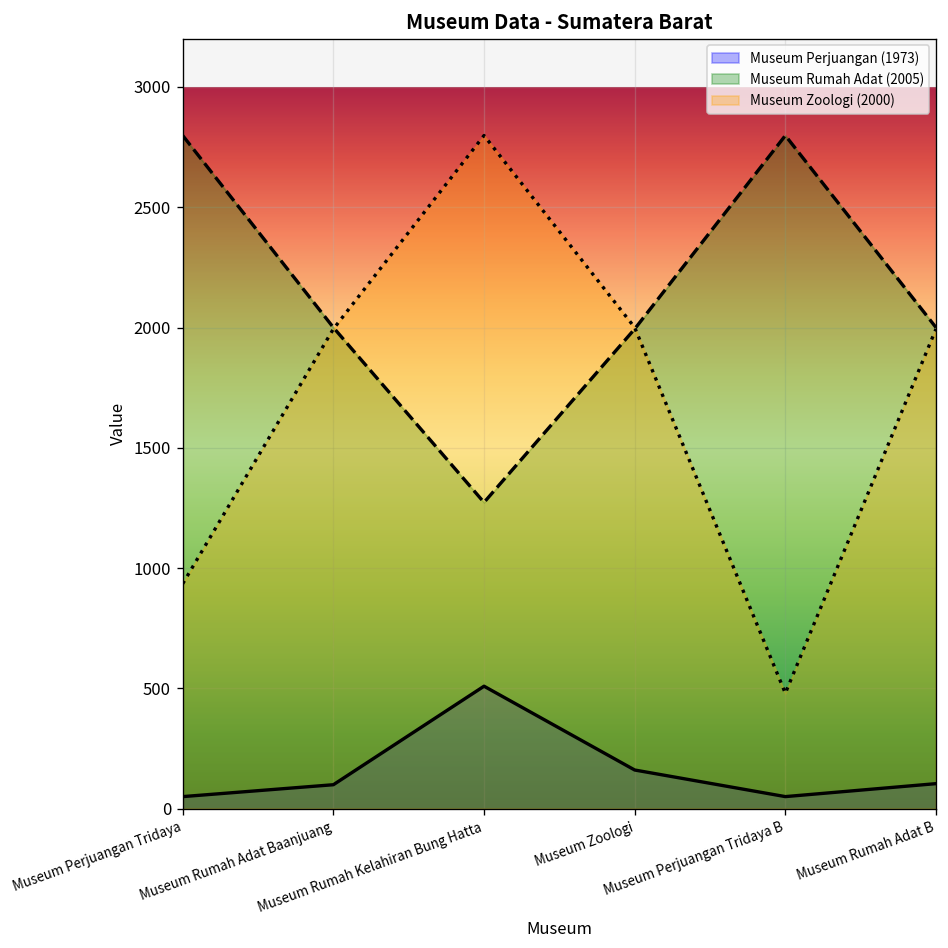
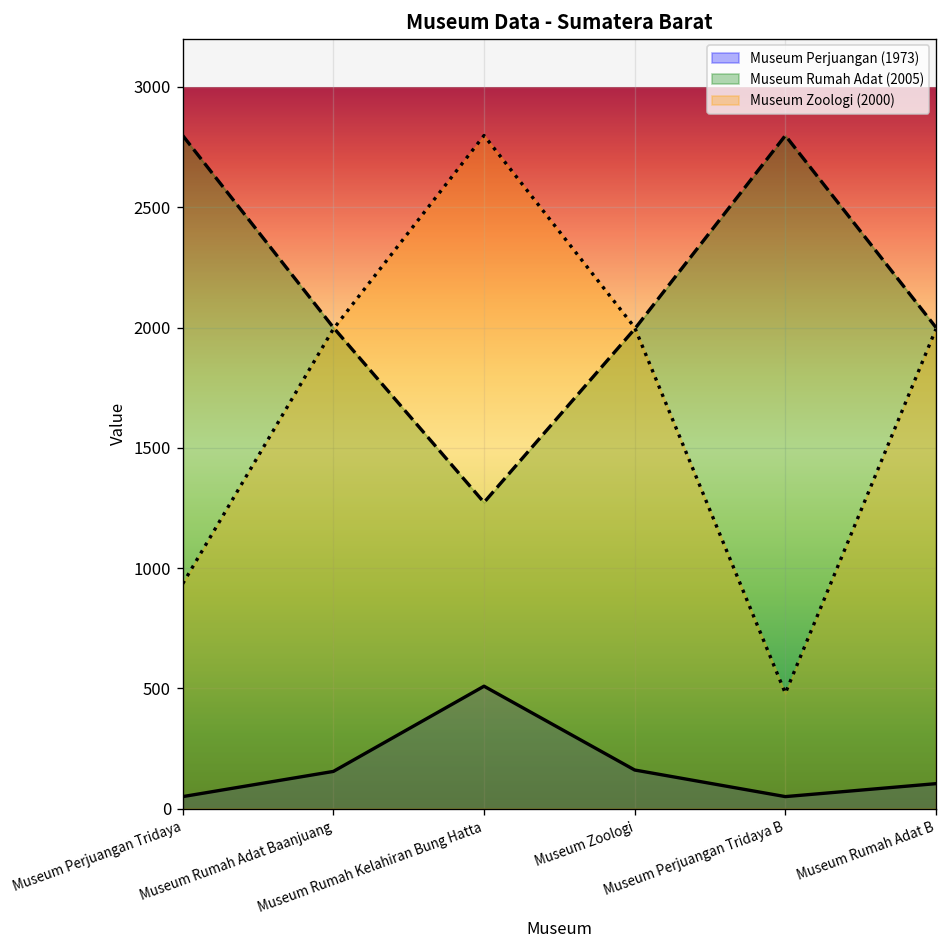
Museum Perjuangan (1973), Museum Rumah Adat Baanjuang: 100 -> 150
